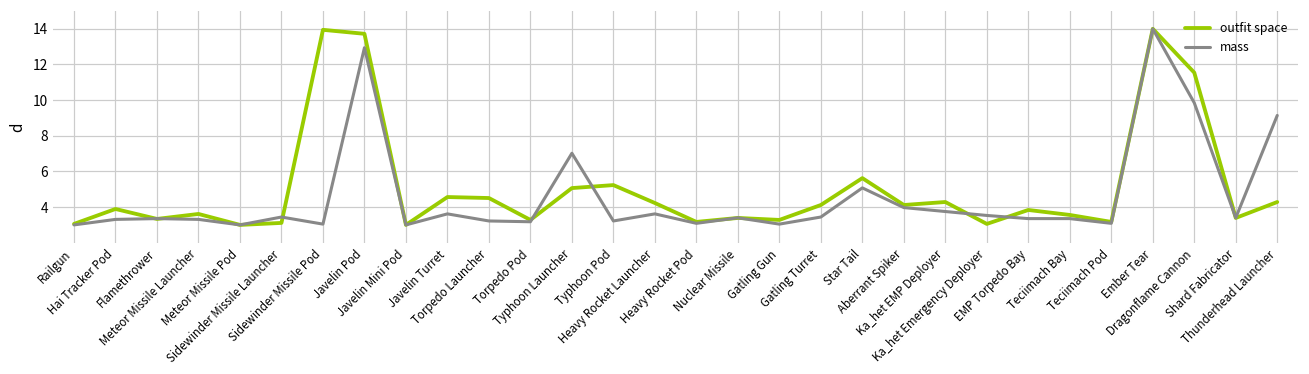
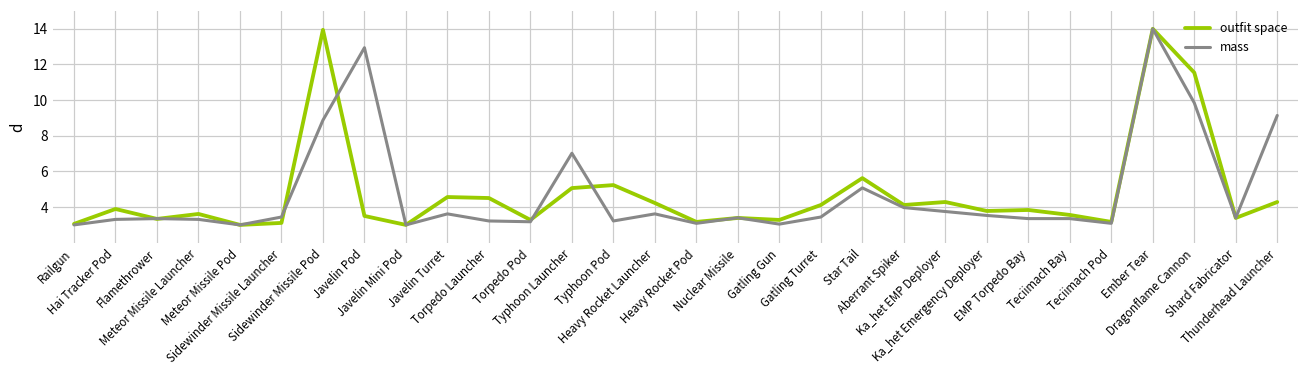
mass, Sidewinder Missile Pod: 3.0 -> 8.9
outfit space, Javelin Pod: 13.7 -> 3.5
outfit space, Ka_het Emergency Deployer: 3.1 -> 3.8
